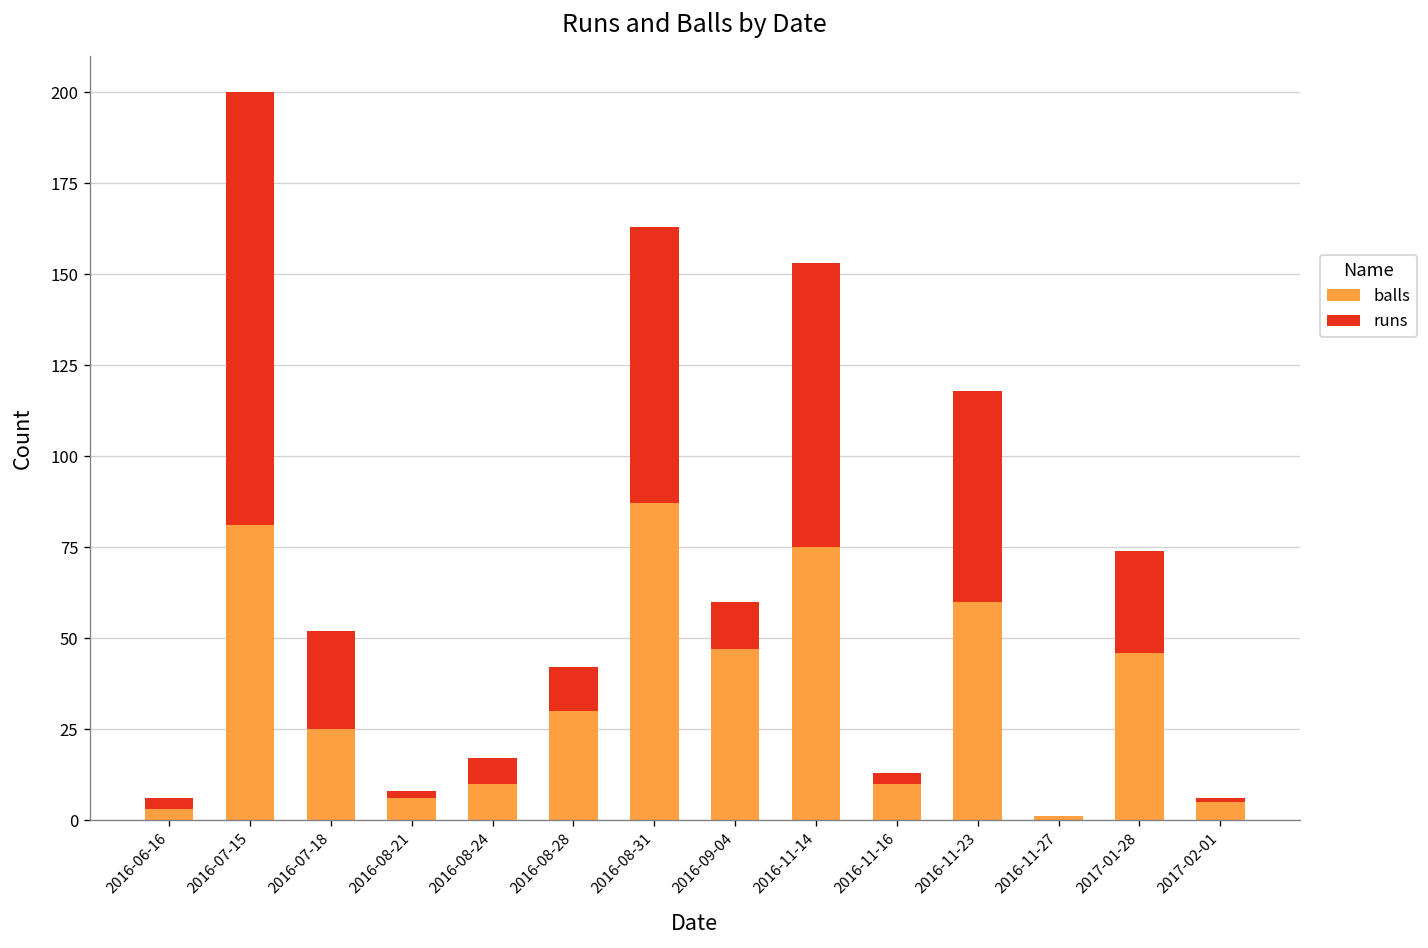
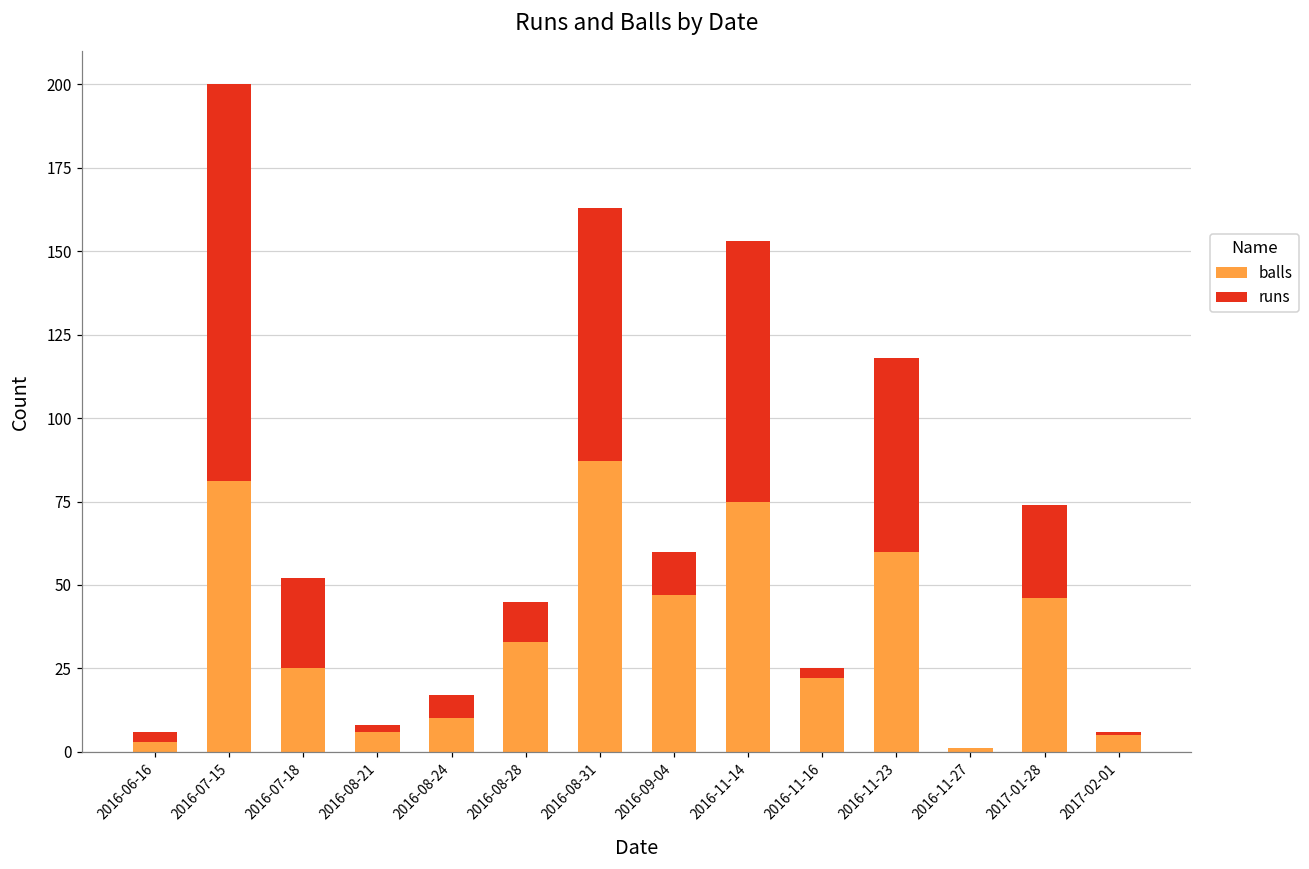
balls, 2016-08-28: 30 -> 33
balls, 2016-11-16: 10 -> 22
